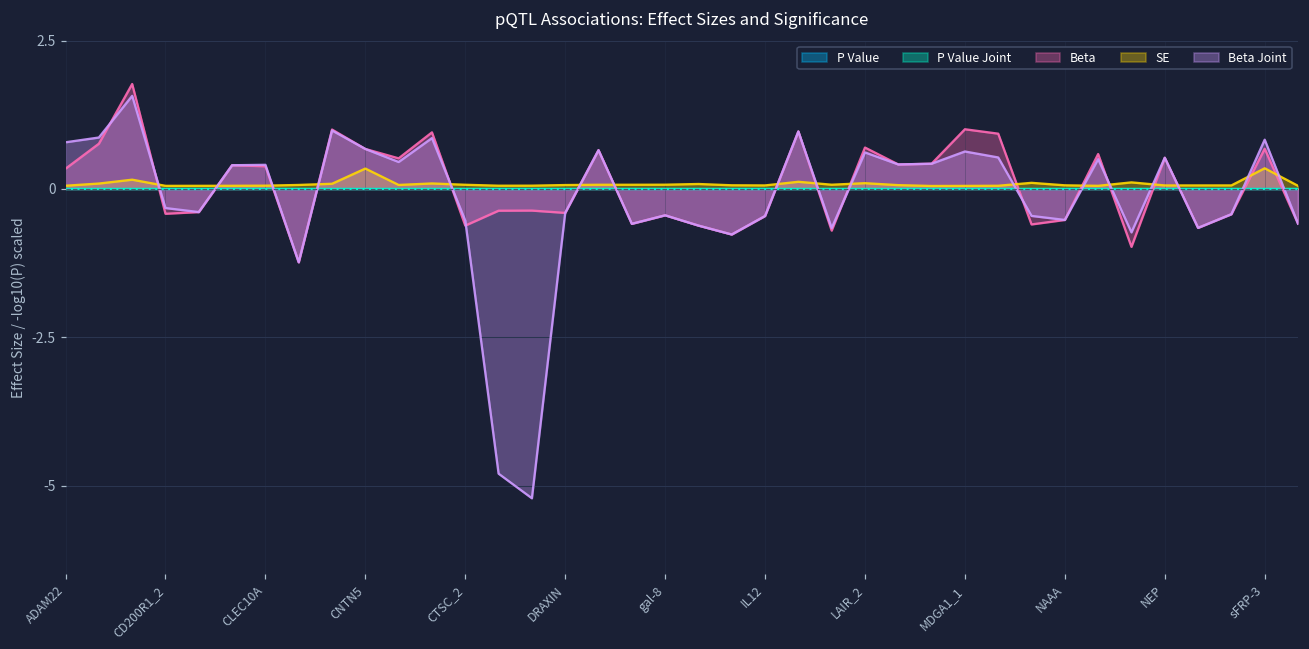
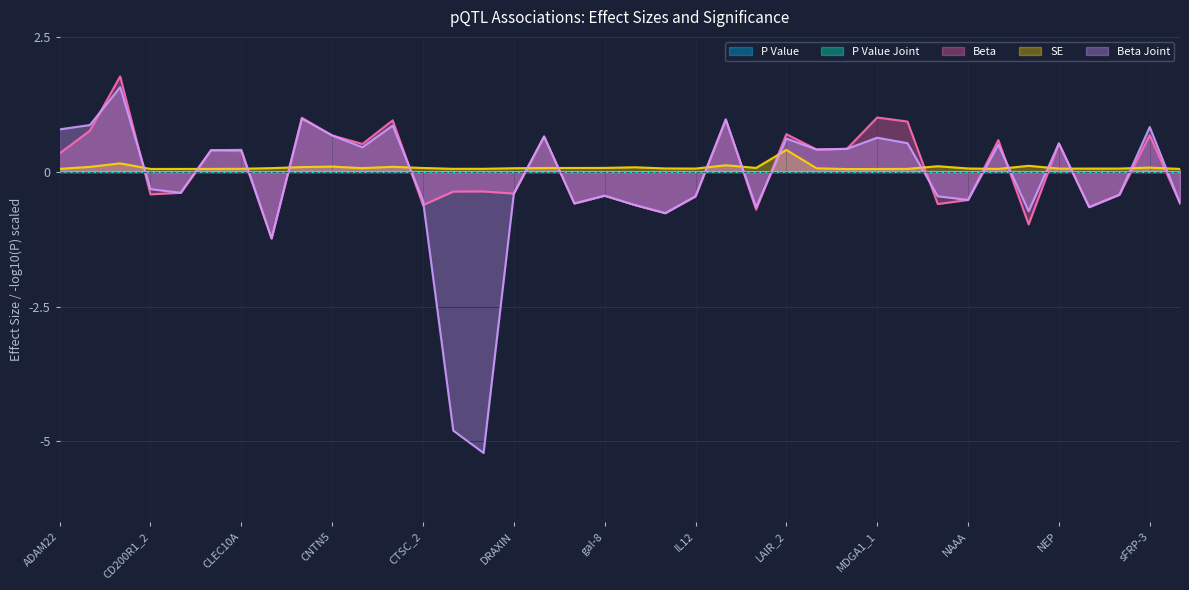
SE, CNTN5: 0.3 -> 0.1
SE, LAIR_2: 0.1 -> 0.4
SE, sFRP-3: 0.3 -> 0.1
